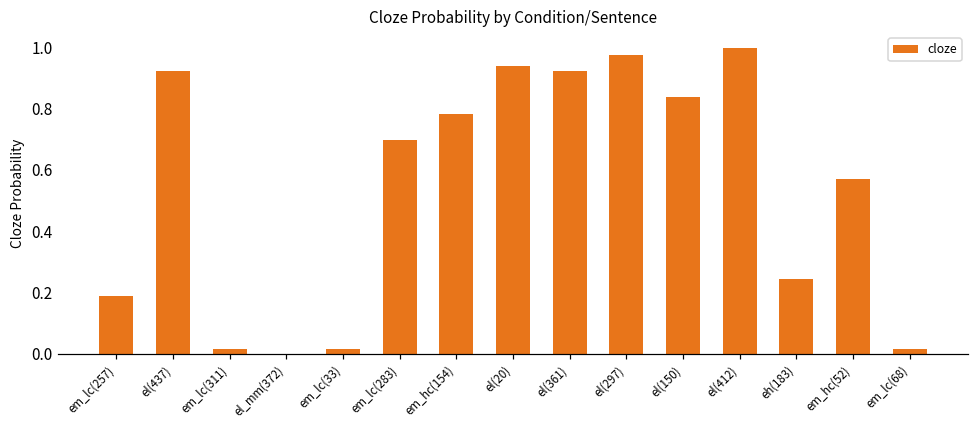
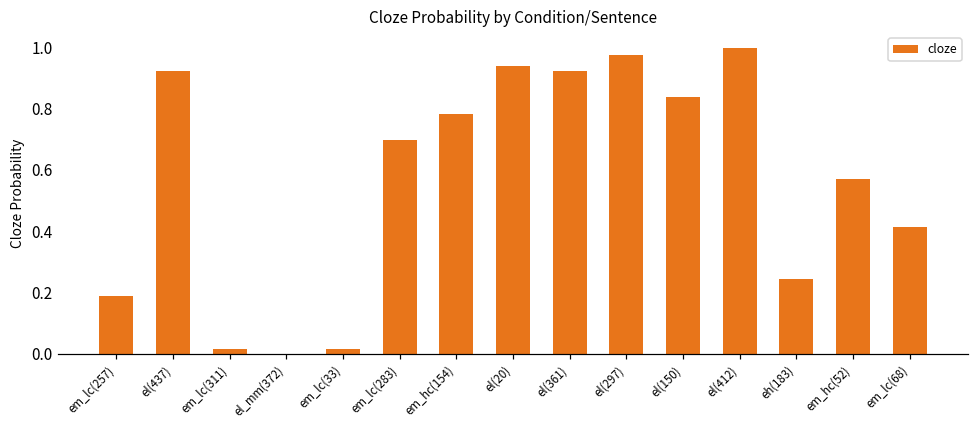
em_lc(68): 0.02 -> 0.41
